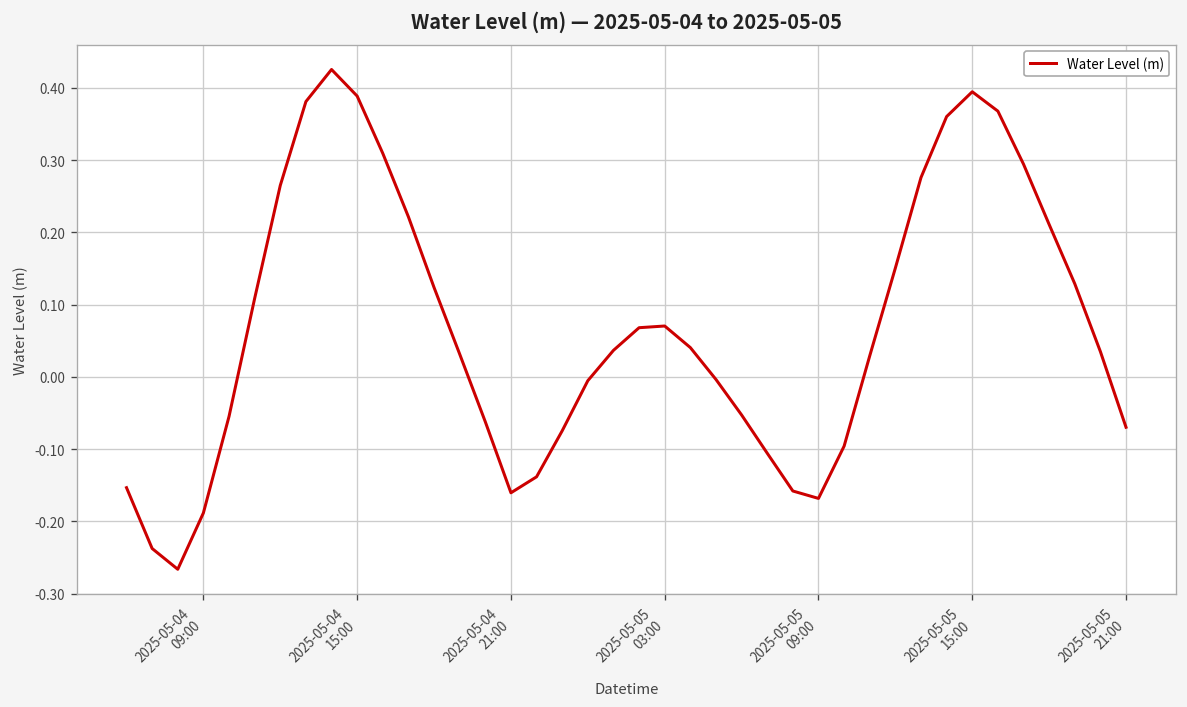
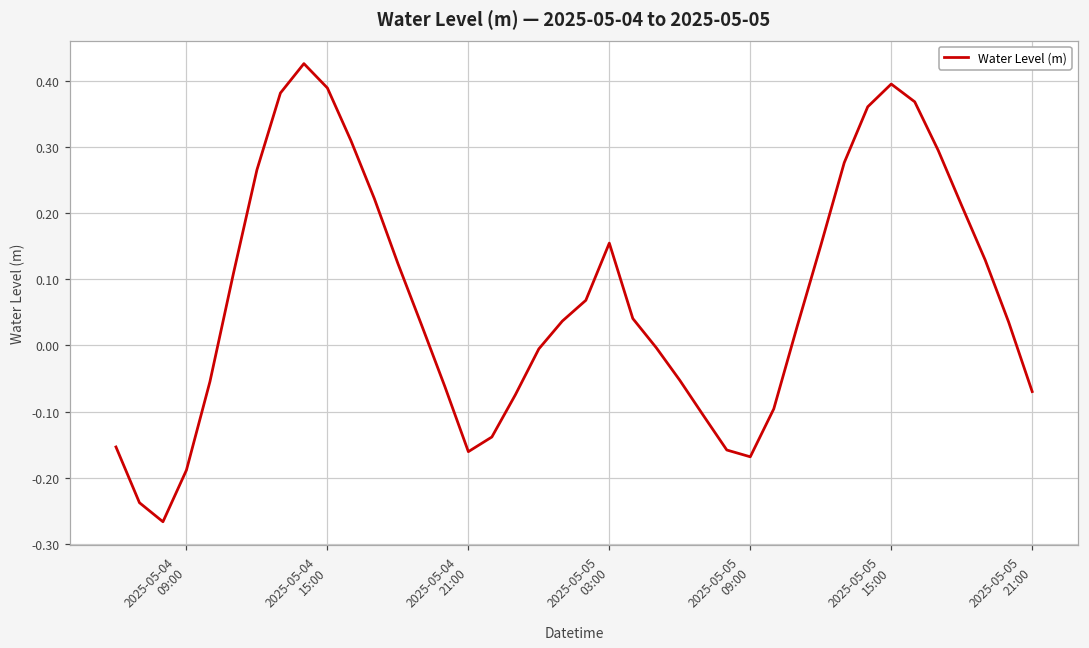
2025-05-05 03:00: 0.07 -> 0.15
